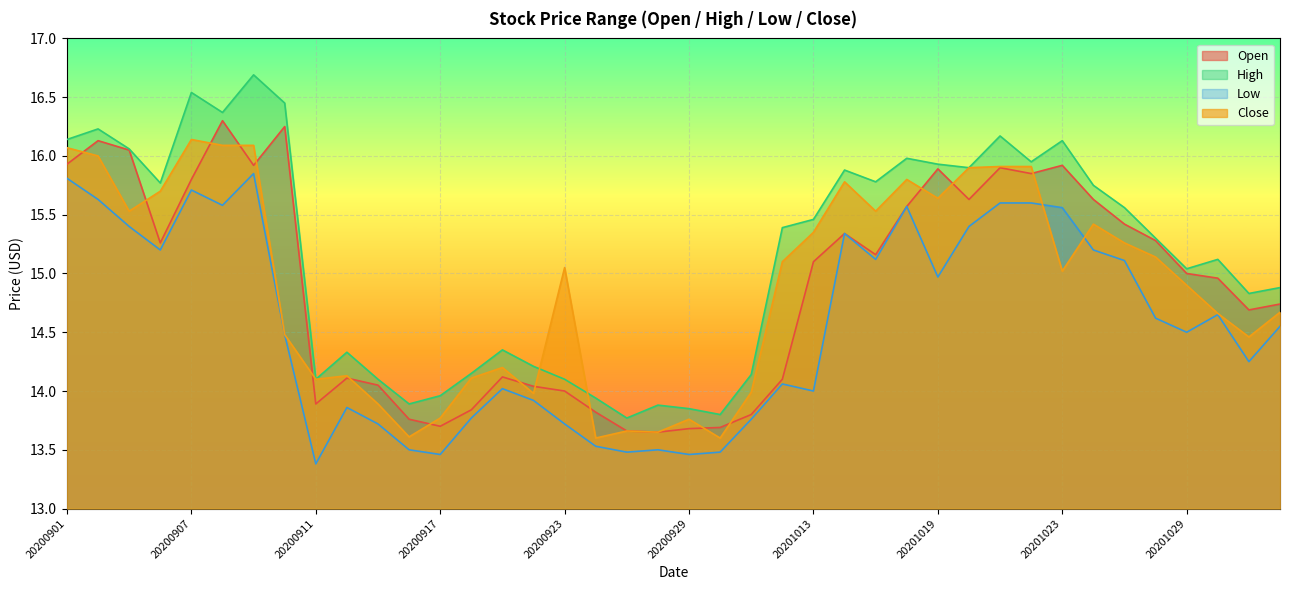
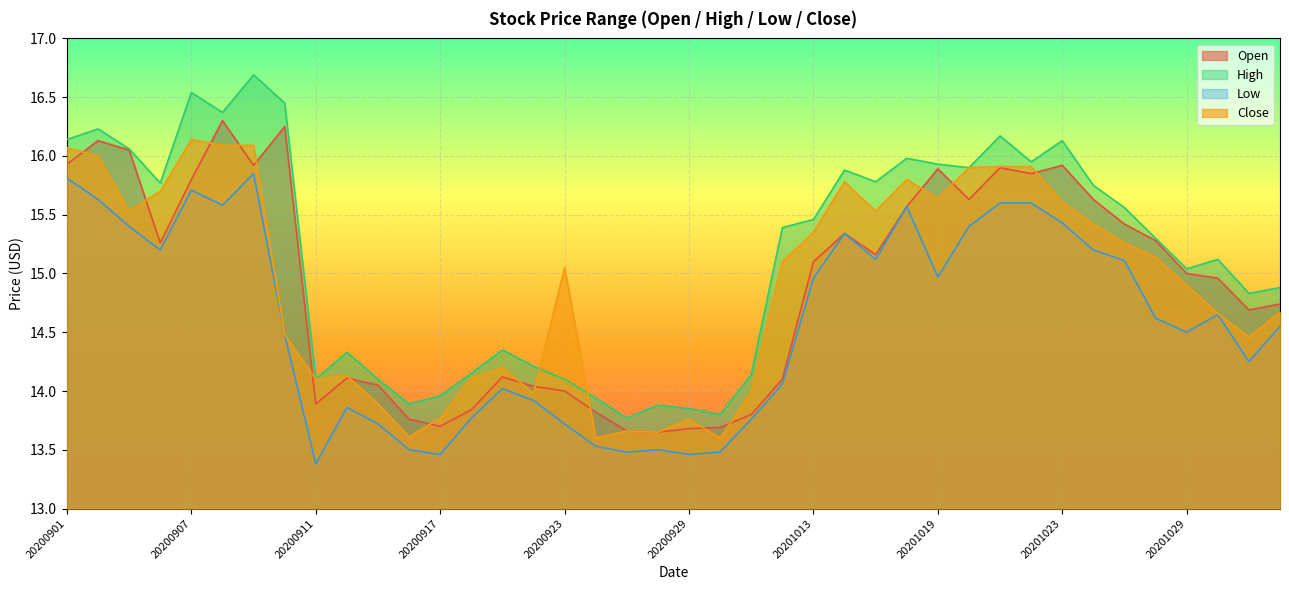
Low, 20201013: 14.00 -> 14.96
Low, 20201023: 15.56 -> 15.43
Close, 20201023: 15.02 -> 15.61
